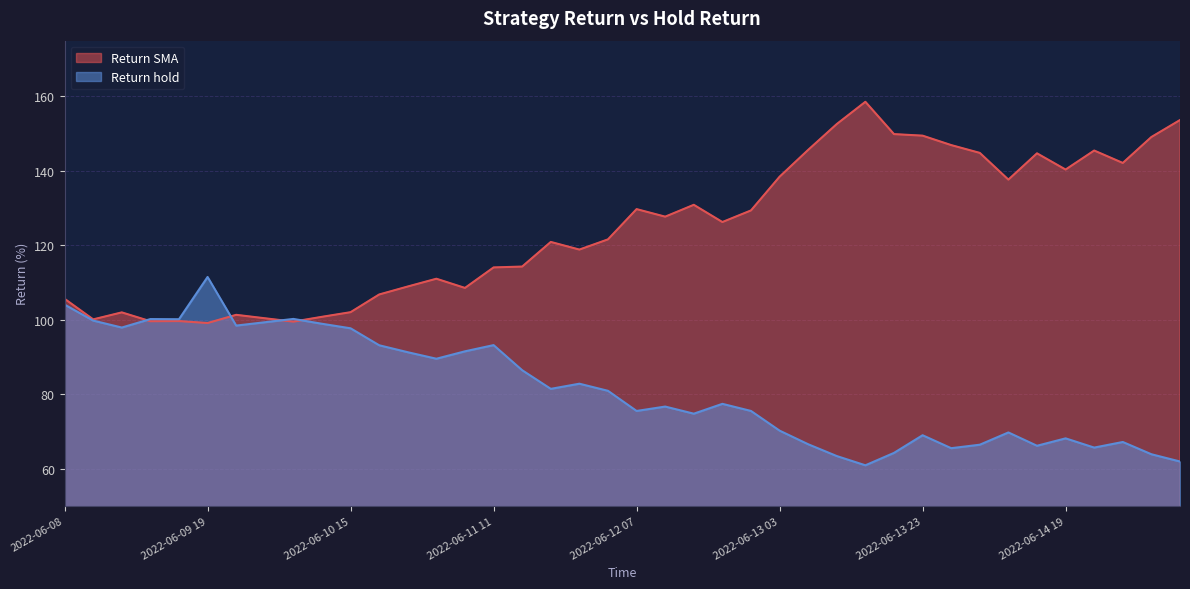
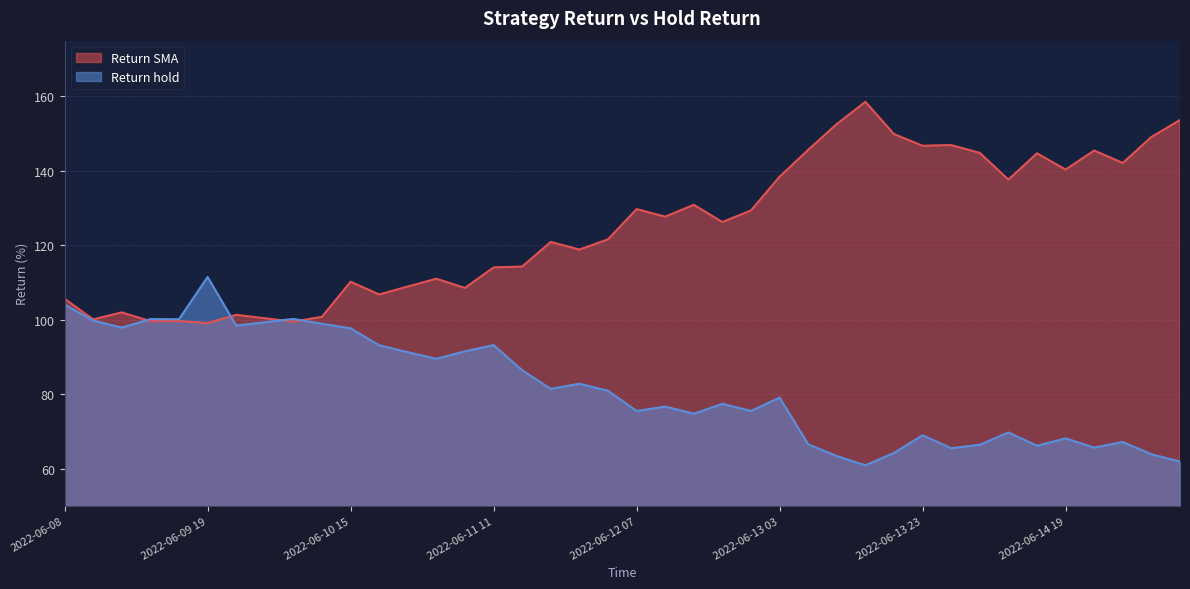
Return SMA, 2022-06-10 15: 102 -> 110
Return hold, 2022-06-13 03: 70 -> 79
Return SMA, 2022-06-13 23: 149 -> 147
